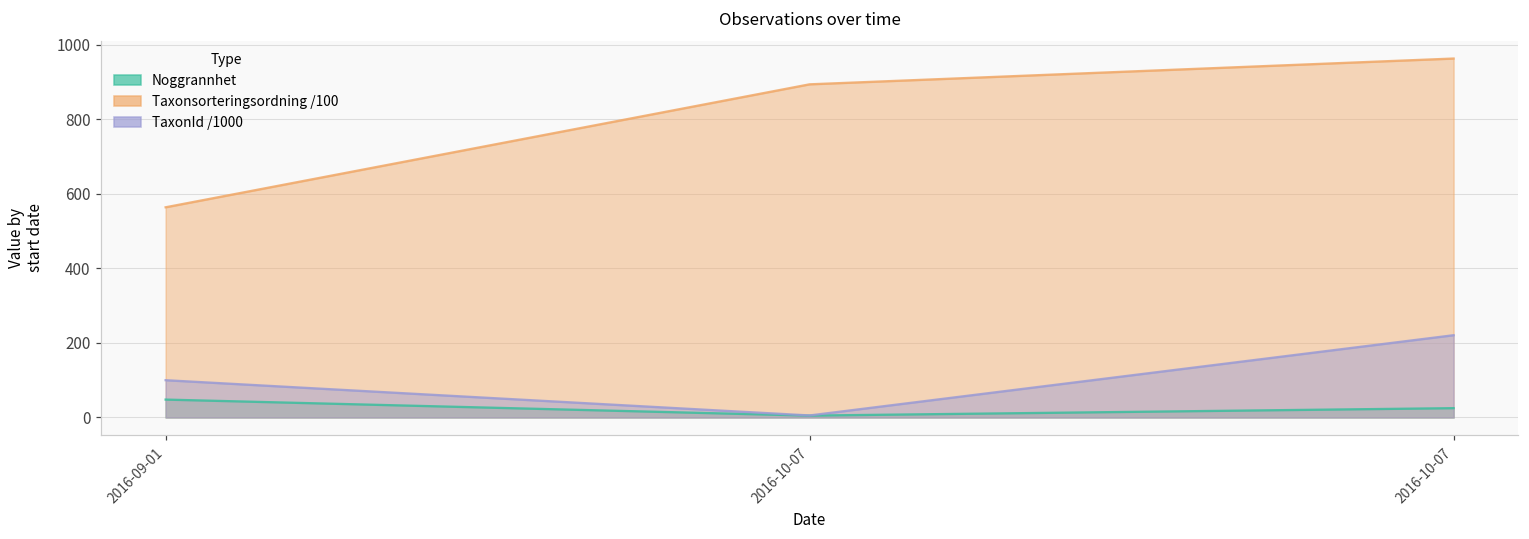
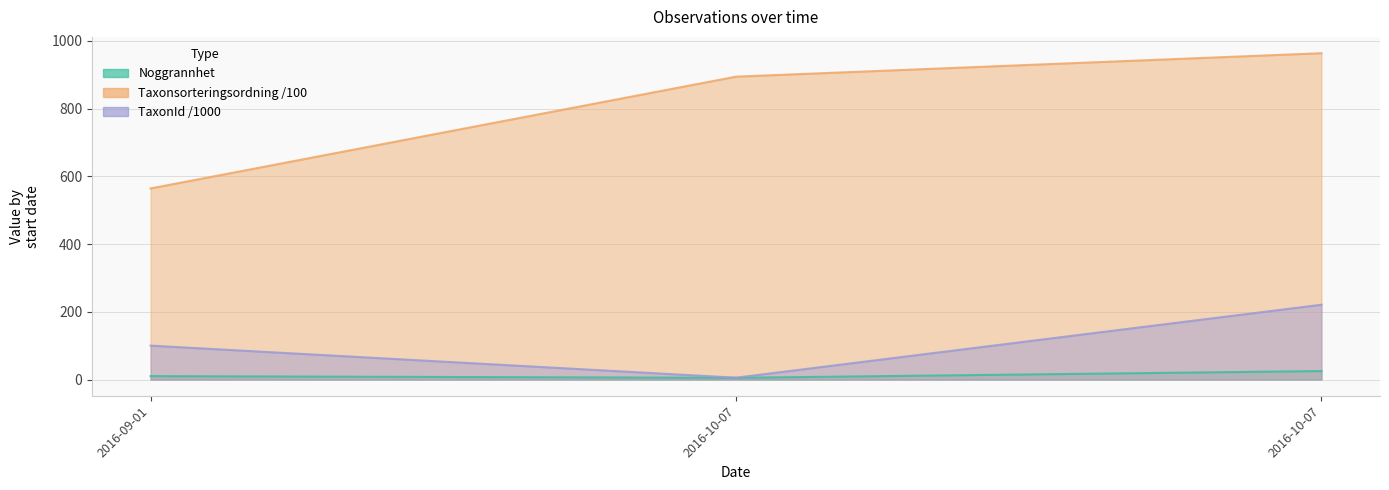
Noggrannhet, 2016-09-01: 50 -> 10
